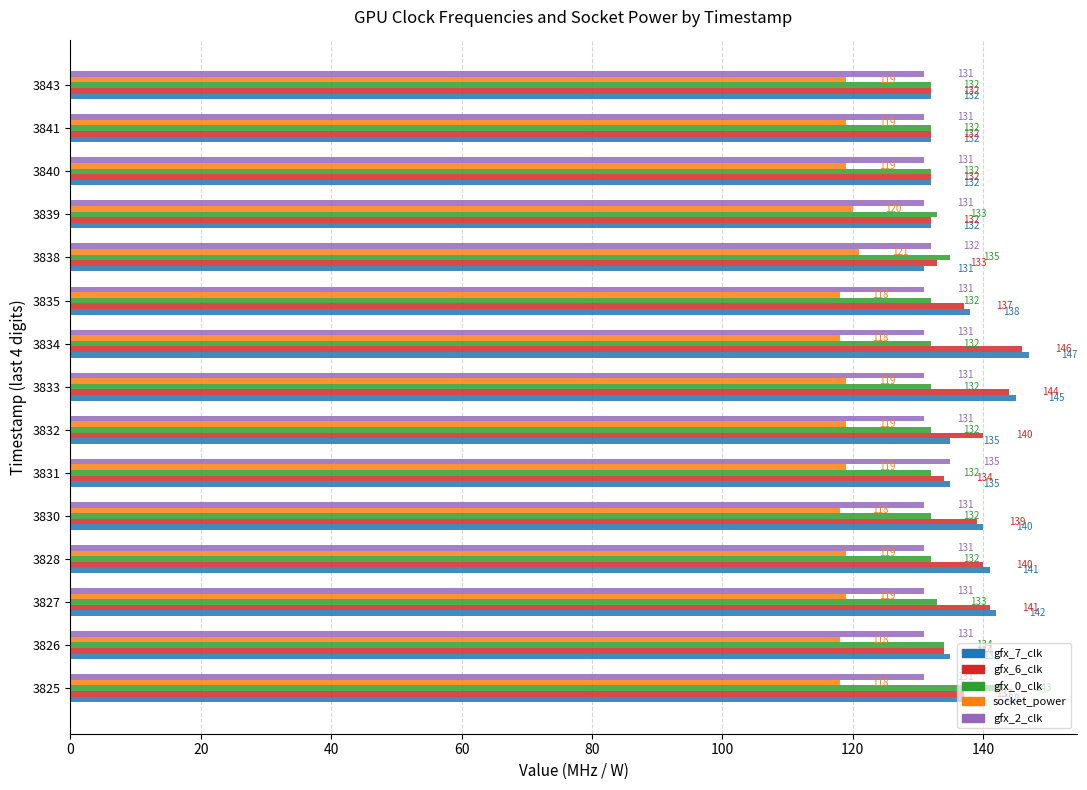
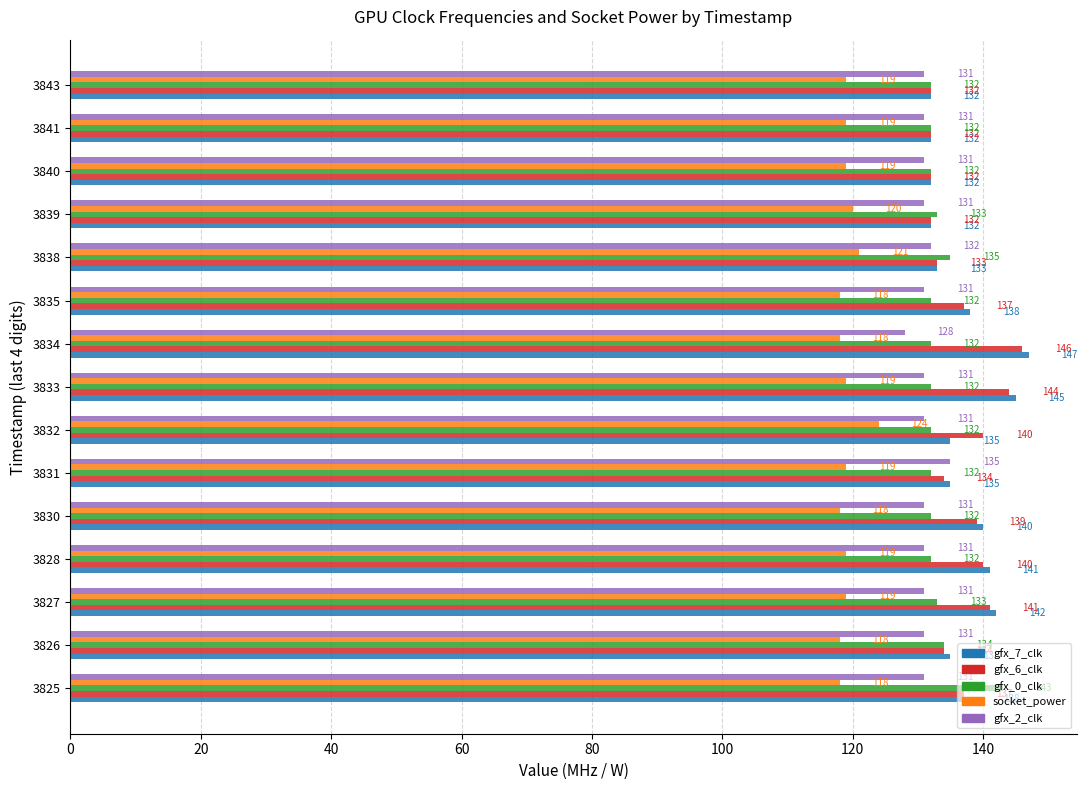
gfx_7_clk, 3838: 131 -> 133
gfx_2_clk, 3834: 131 -> 128
socket_power, 3832: 119 -> 124
